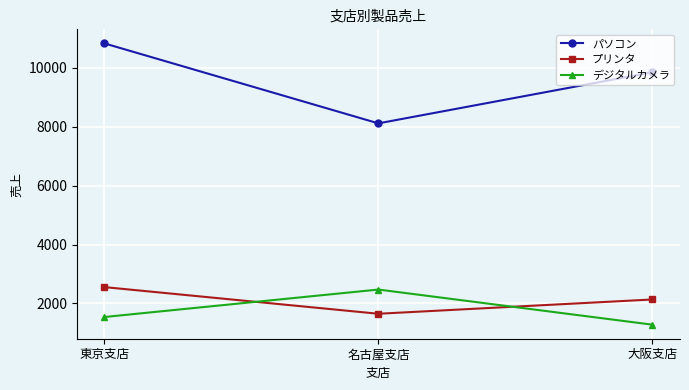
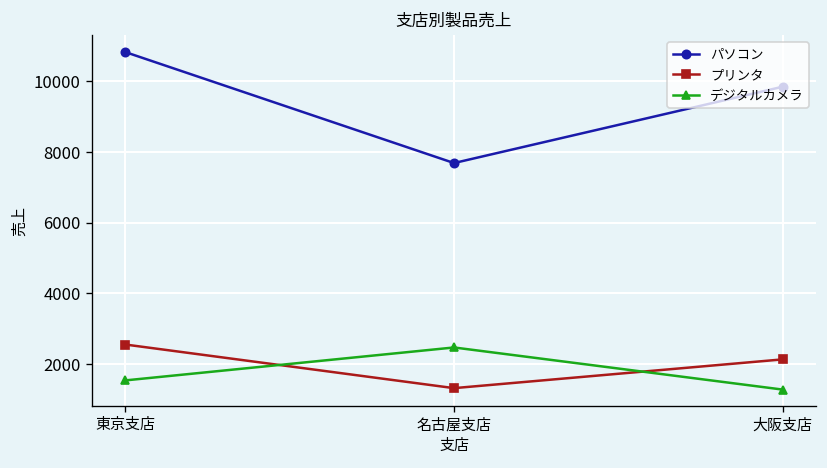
パソコン, 名古屋支店: 8100 -> 7700
プリンタ, 名古屋支店: 1700 -> 1300
